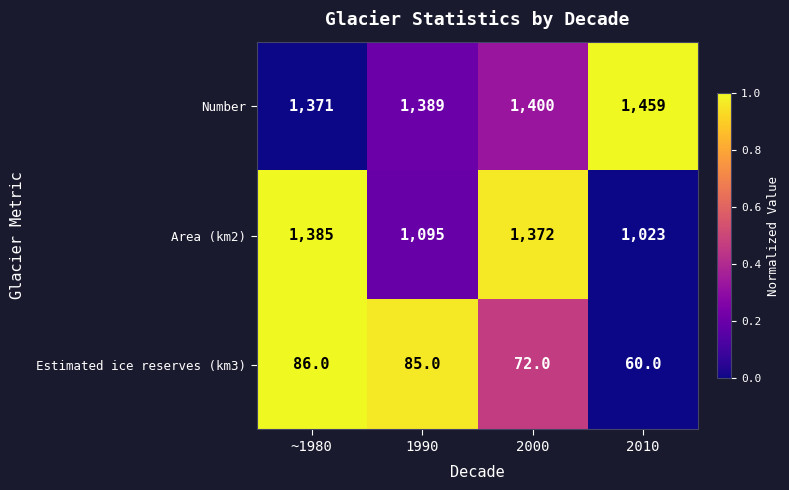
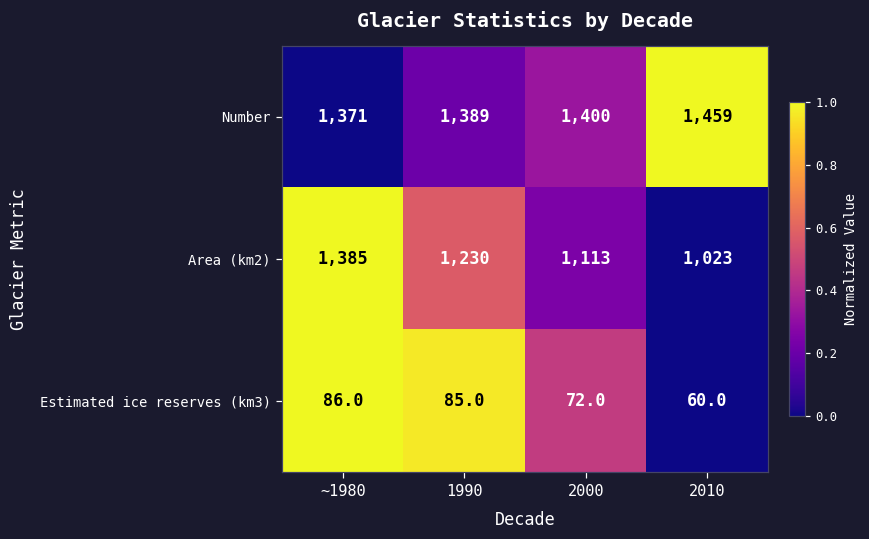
Area (km2), 1990: 1,095 -> 1,230
Area (km2), 2000: 1,372 -> 1,113
